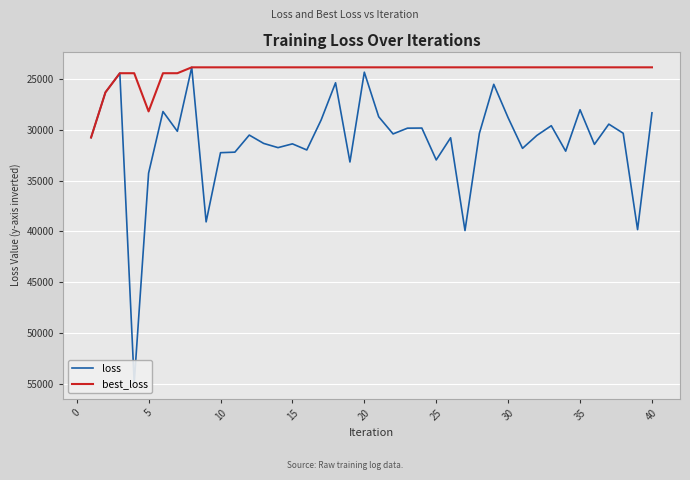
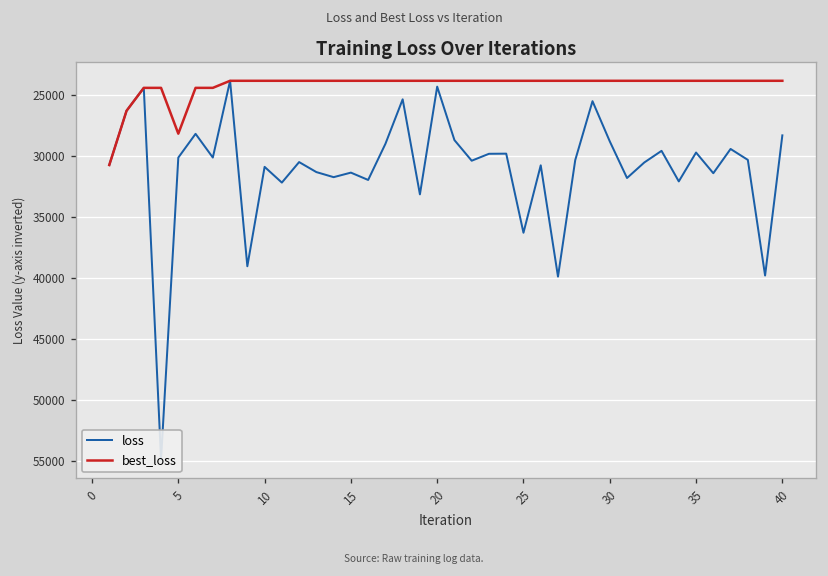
loss, 5: 34300 -> 30100
loss, 10: 32300 -> 30900
loss, 25: 33000 -> 36300
loss, 35: 28000 -> 29700
